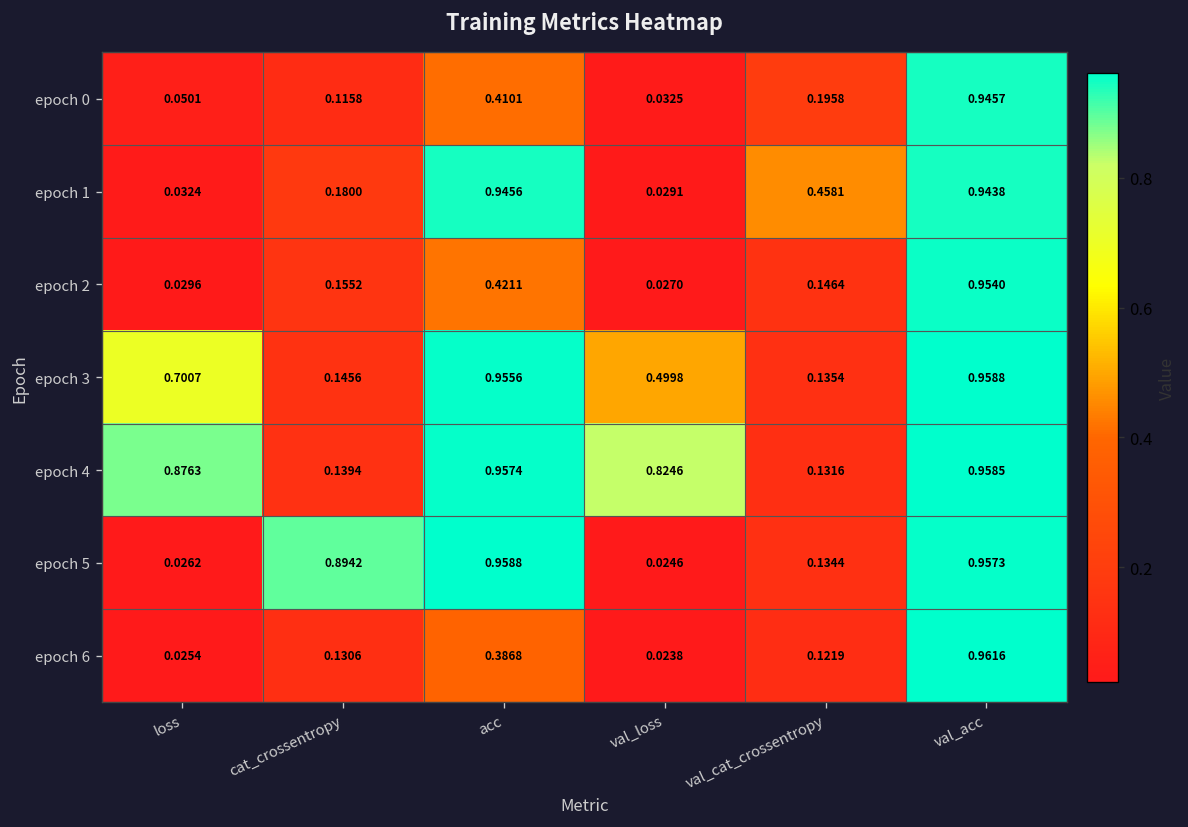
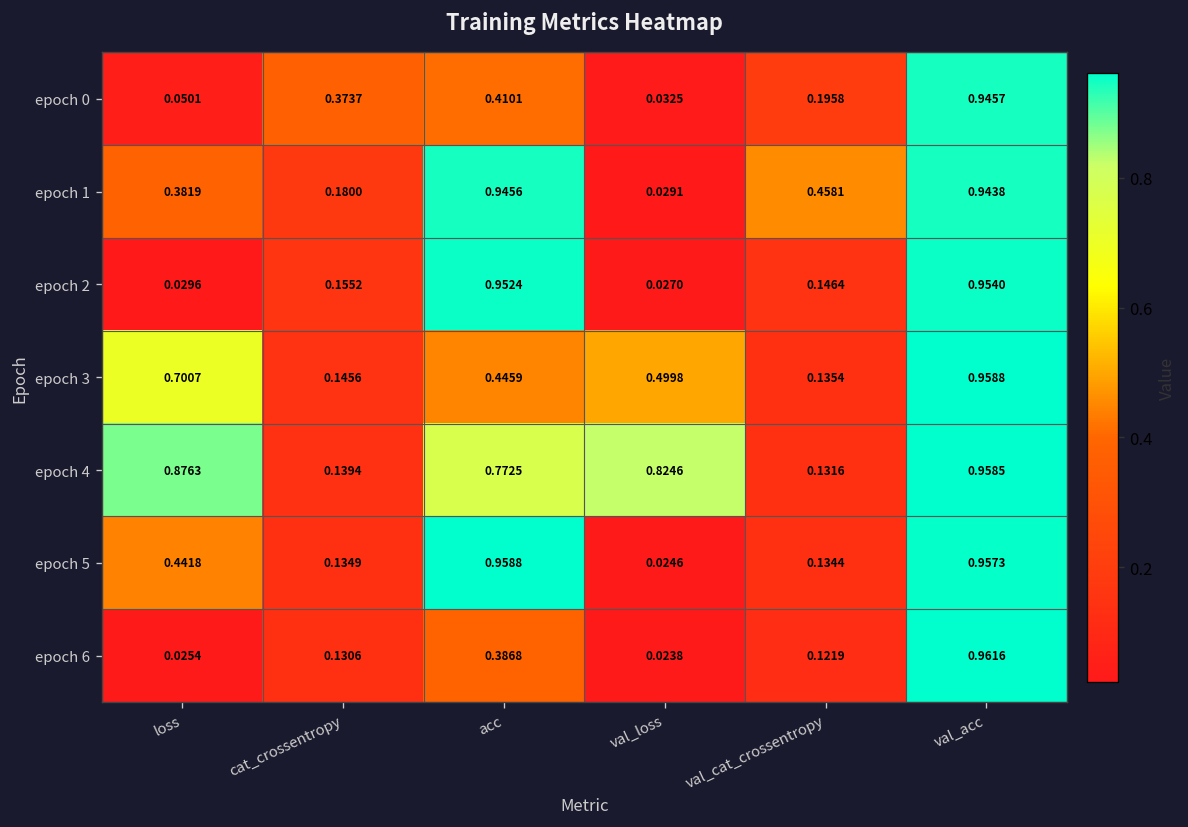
epoch 0, cat_crossentropy: 0.1158 -> 0.3737
epoch 1, loss: 0.0324 -> 0.3819
epoch 2, acc: 0.4211 -> 0.9524
epoch 3, acc: 0.9556 -> 0.4459
epoch 4, acc: 0.9574 -> 0.7725
epoch 5, loss: 0.0262 -> 0.4418
epoch 5, cat_crossentropy: 0.8942 -> 0.1349
